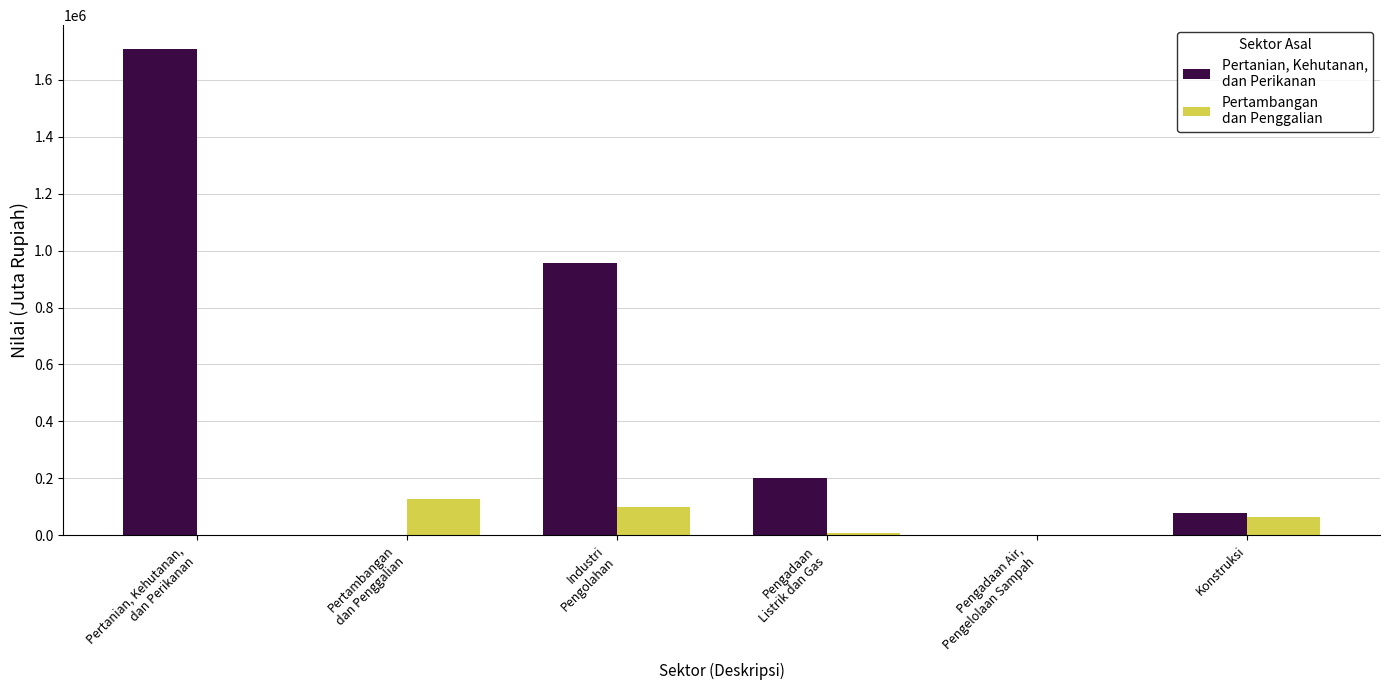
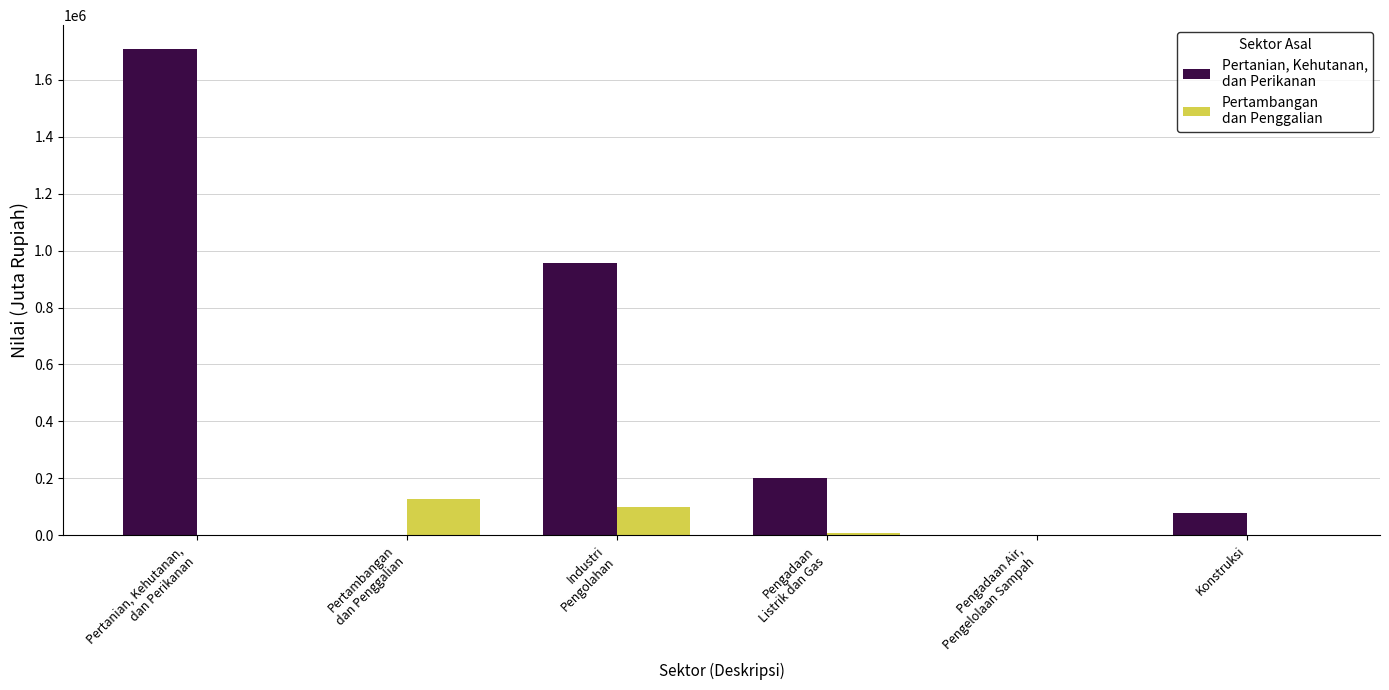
Pertambangan dan Penggalian, Konstruksi: 60000 -> 0
